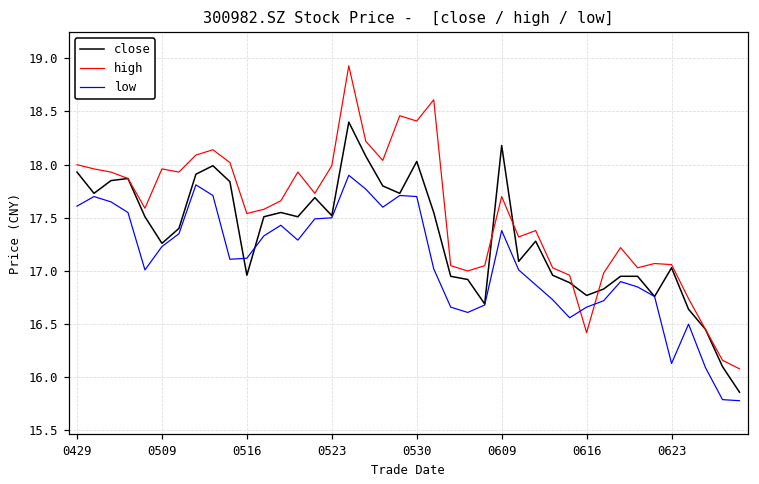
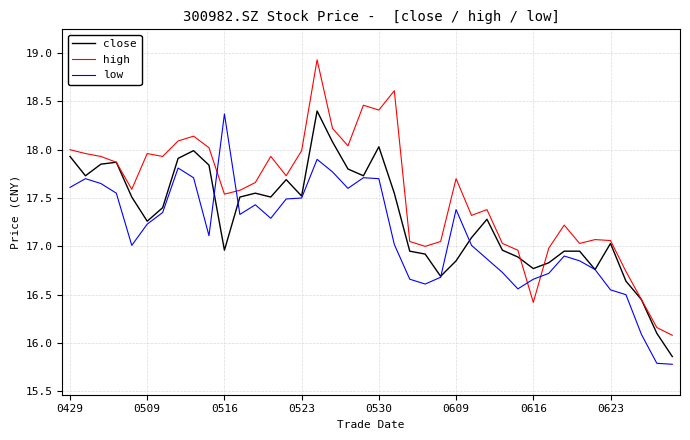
low, 0516: 17.1 -> 18.4
close, 0609: 18.2 -> 16.9
low, 0623: 16.1 -> 16.6
